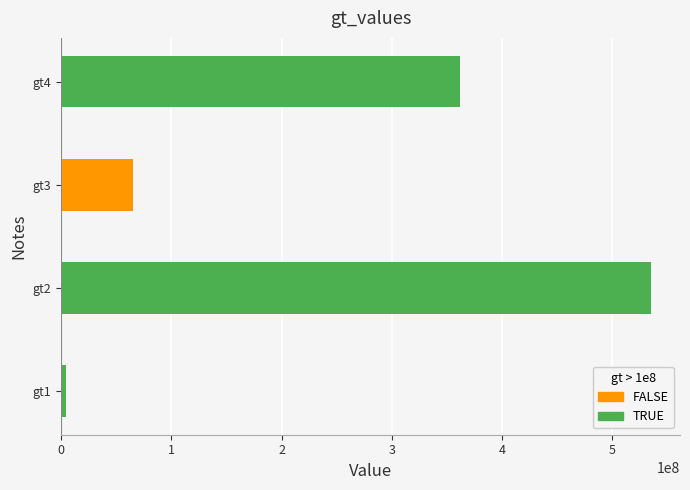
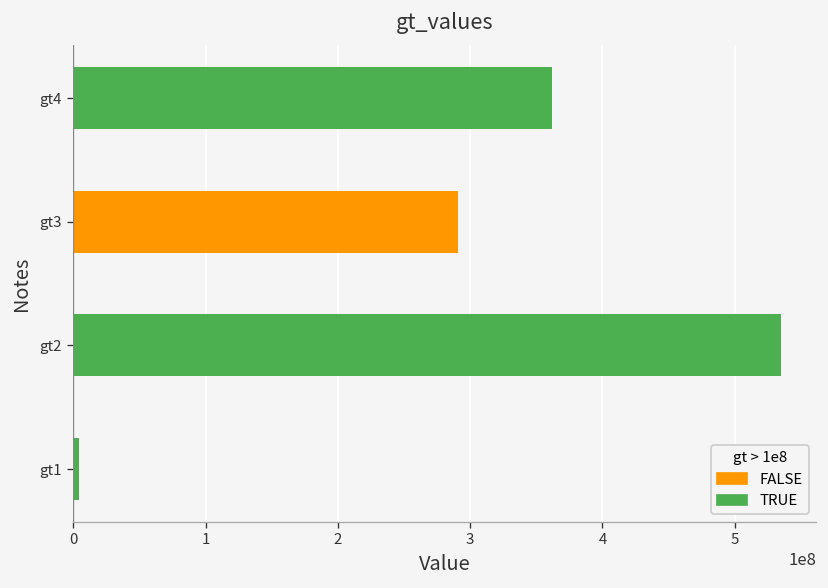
gt3: 65000000 -> 291000000
